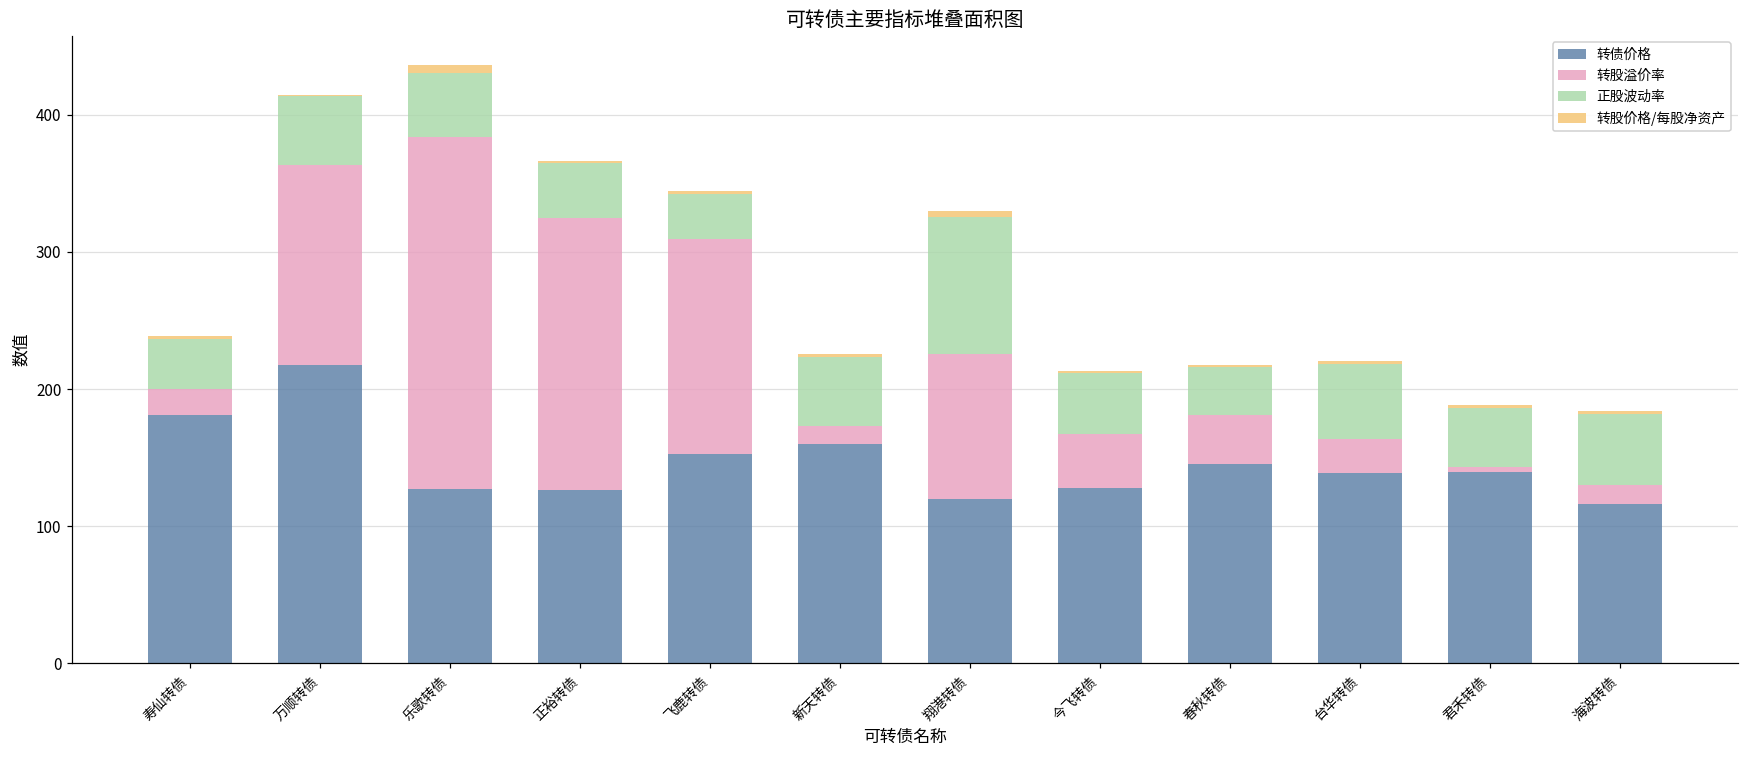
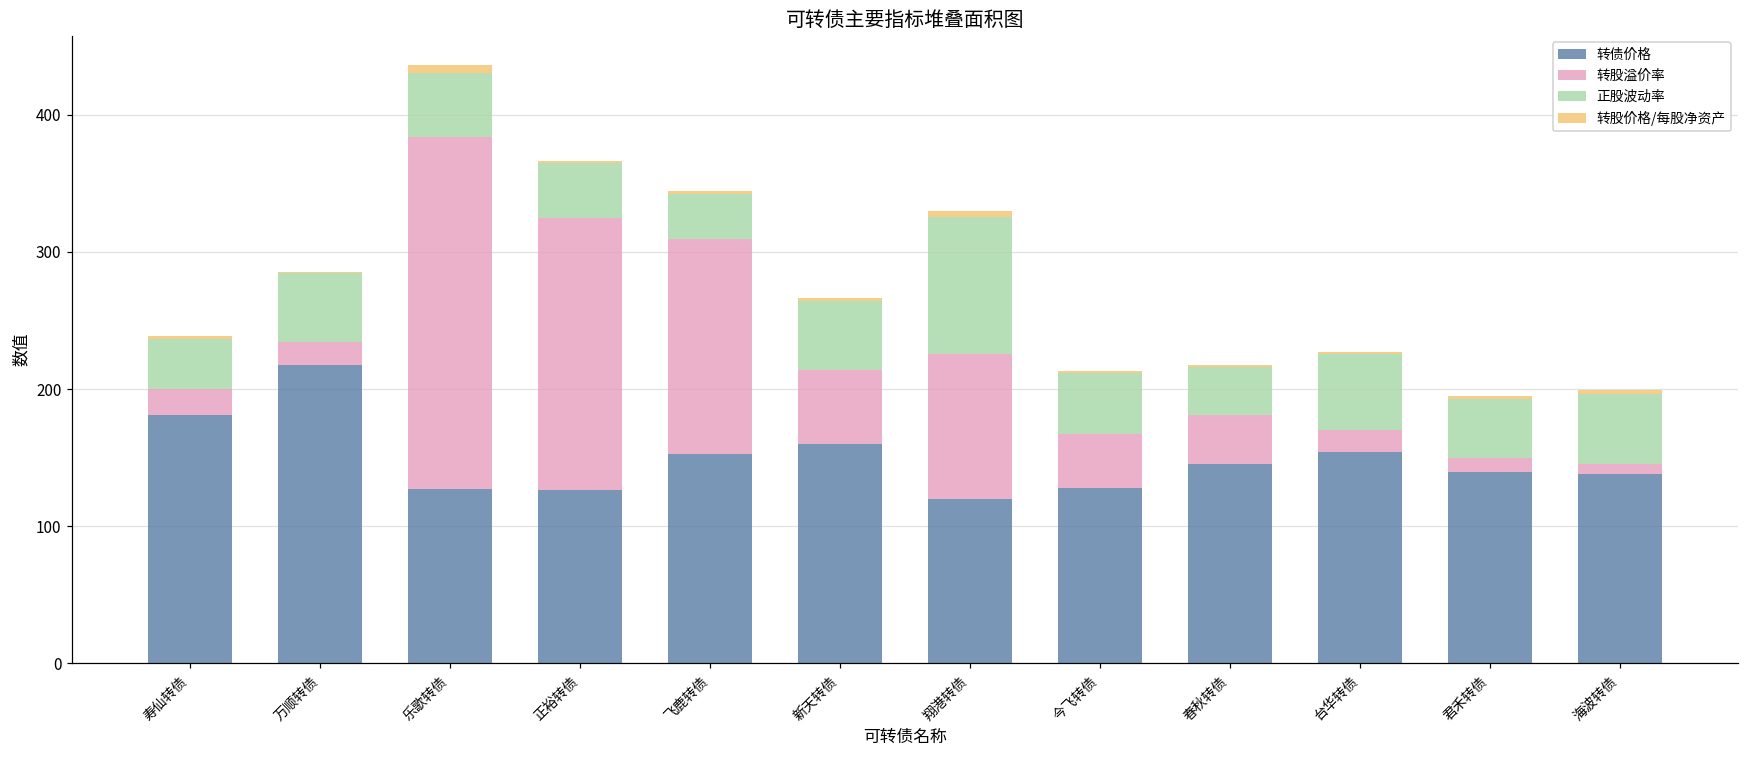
转股溢价率, 万顺转债: 146 -> 17
转股溢价率, 新天转债: 13 -> 54
转债价格, 台华转债: 139 -> 154
转股溢价率, 台华转债: 25 -> 16
转股溢价率, 君禾转债: 4 -> 10
转债价格, 海波转债: 116 -> 138
转股溢价率, 海波转债: 14 -> 7
